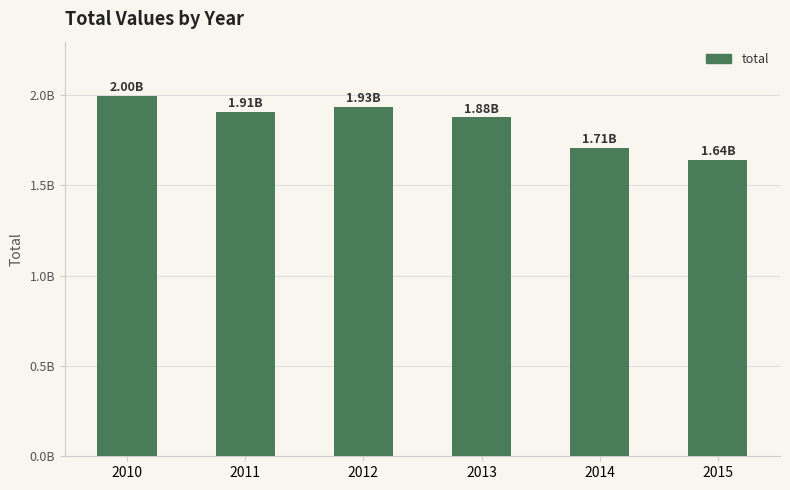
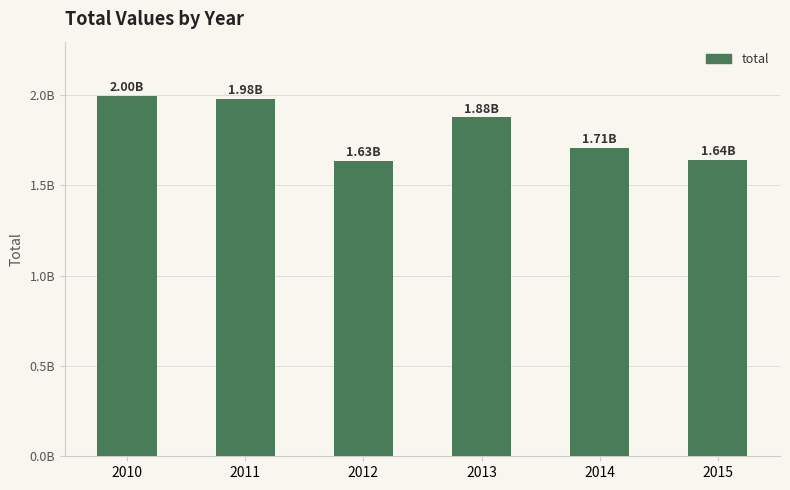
2011: 1.91B -> 1.98B
2012: 1.93B -> 1.63B
